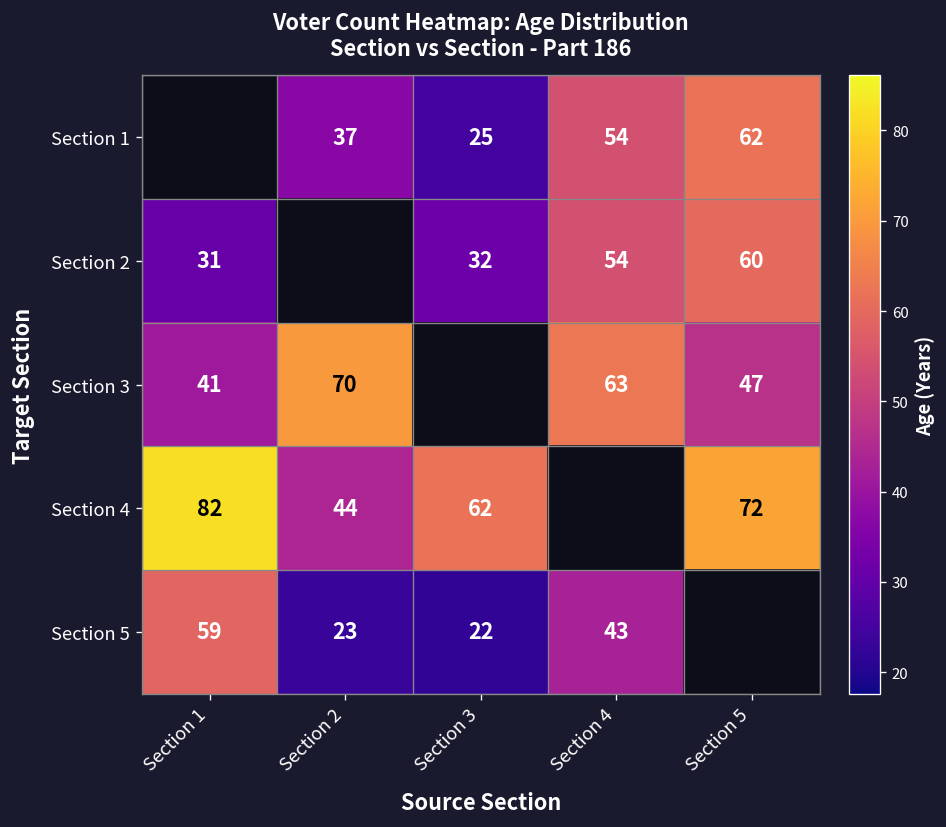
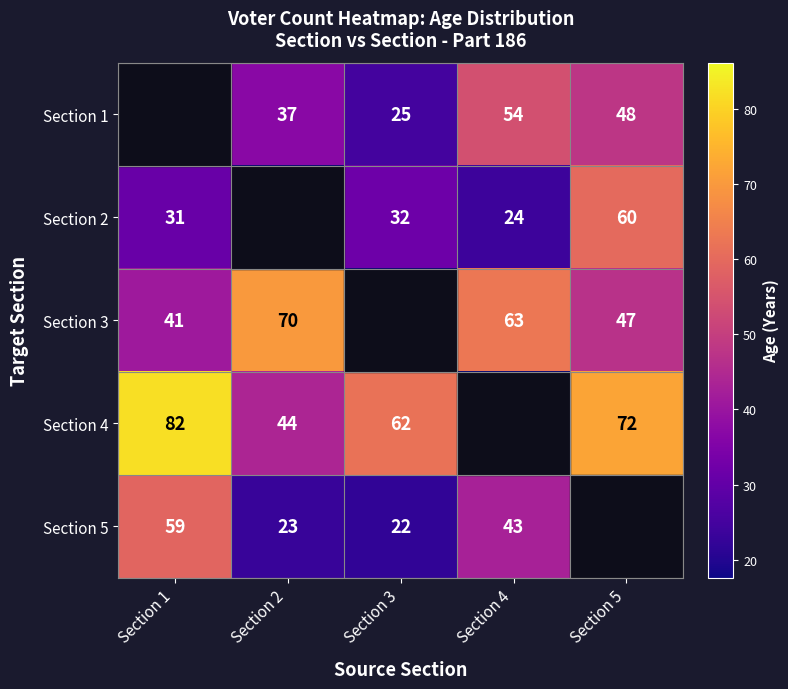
Section 1, Section 5: 62 -> 48
Section 2, Section 4: 54 -> 24
